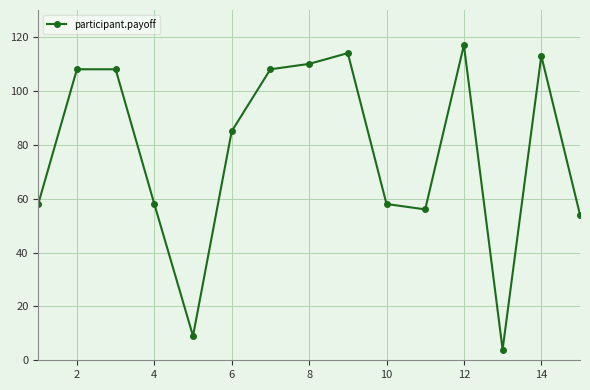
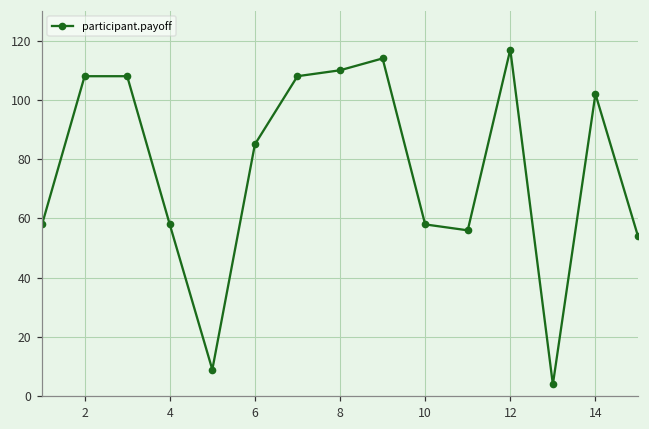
14: 113 -> 102
